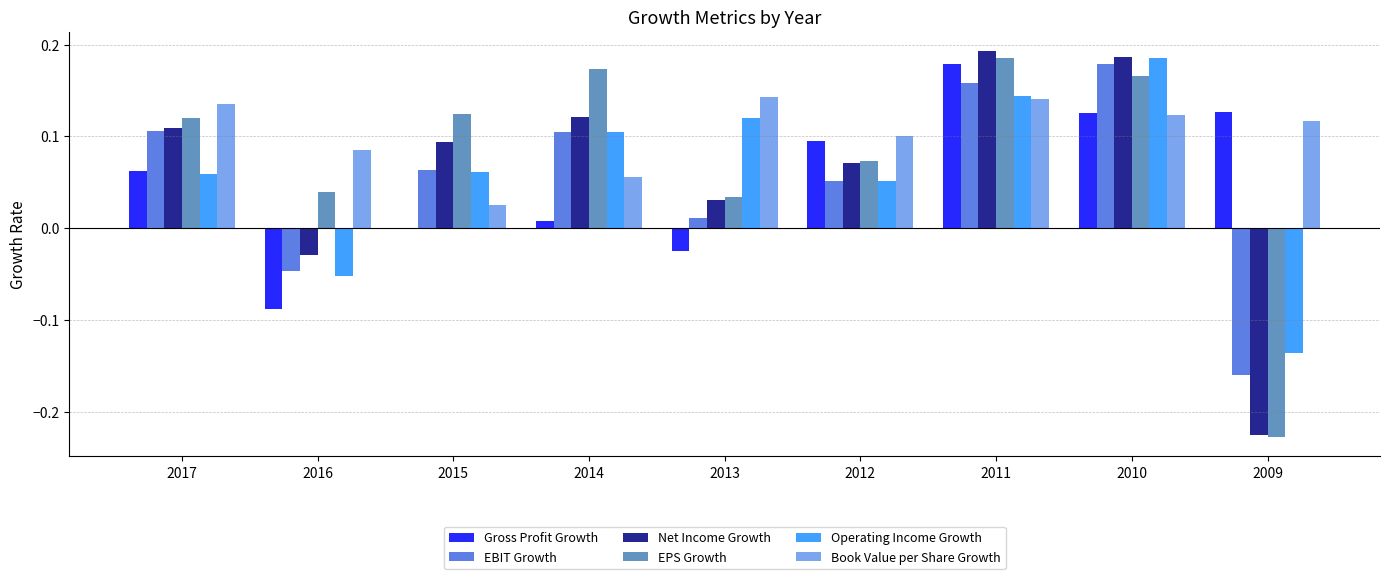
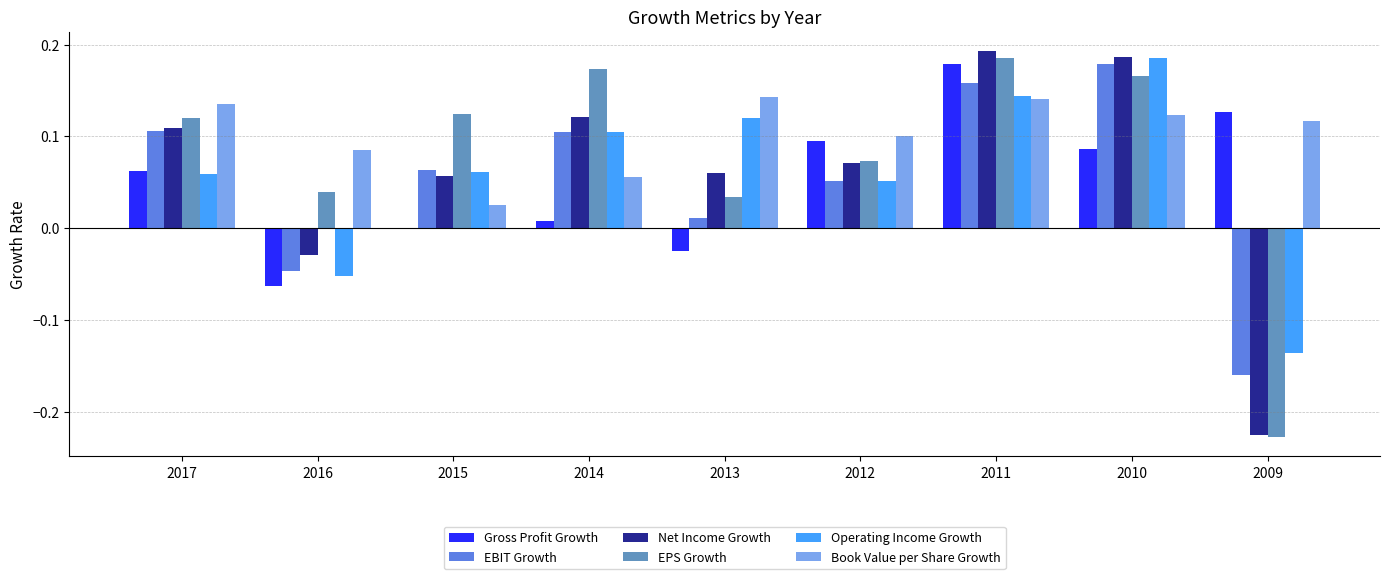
Gross Profit Growth, 2016: -0.09 -> -0.06
Net Income Growth, 2015: 0.09 -> 0.06
Net Income Growth, 2013: 0.03 -> 0.06
Gross Profit Growth, 2010: 0.13 -> 0.09
